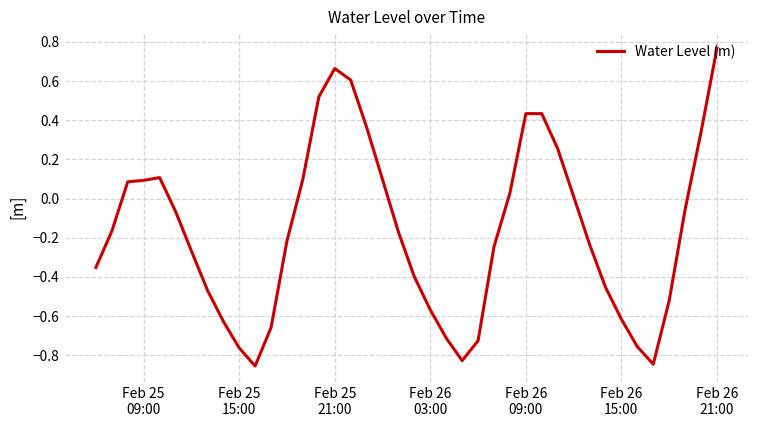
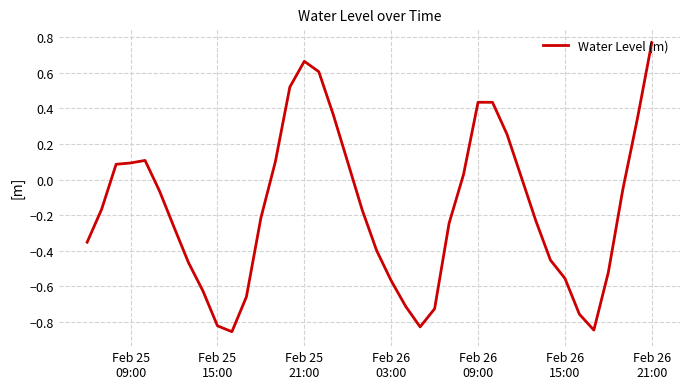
Feb 25 15:00: -0.76 -> -0.82
Feb 26 15:00: -0.62 -> -0.55
